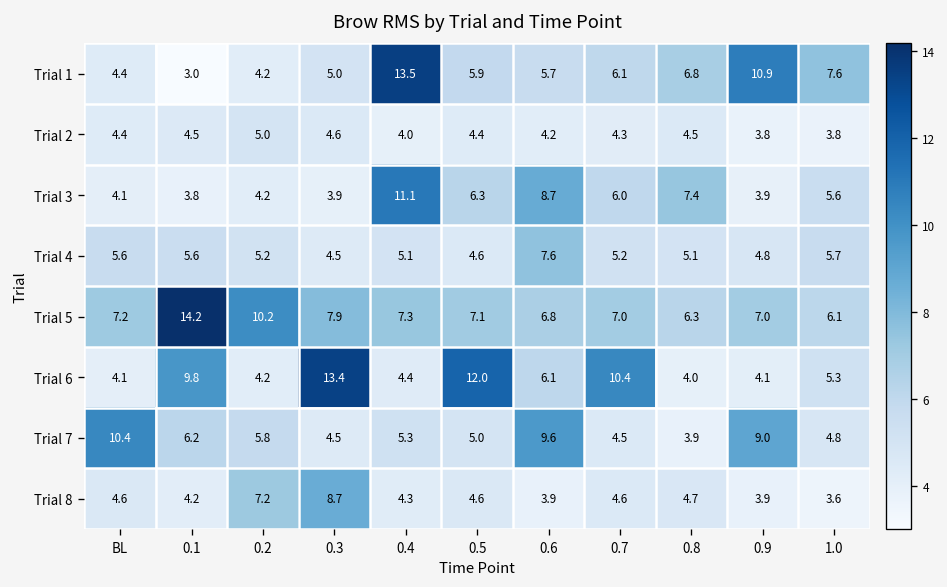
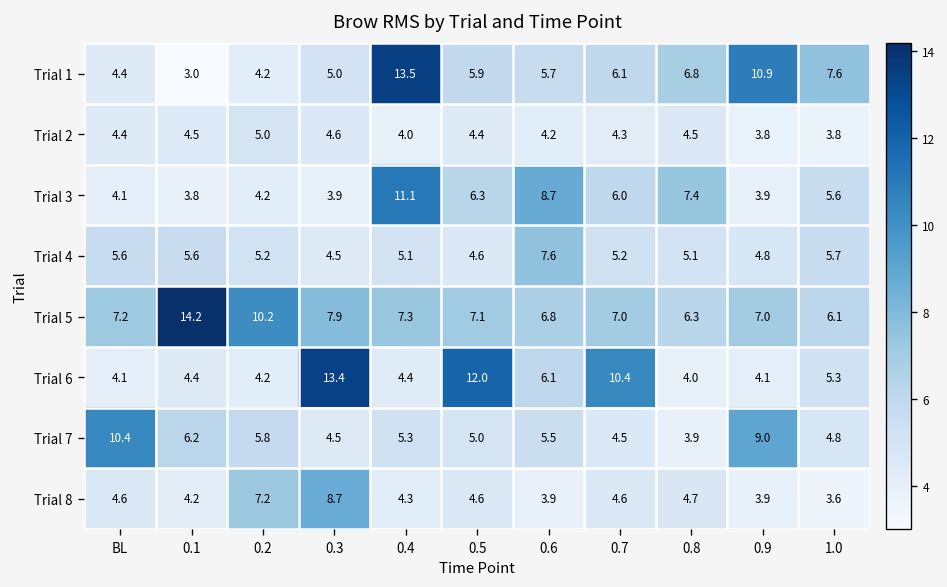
Trial 6, 0.1: 9.8 -> 4.4
Trial 7, 0.6: 9.6 -> 5.5
